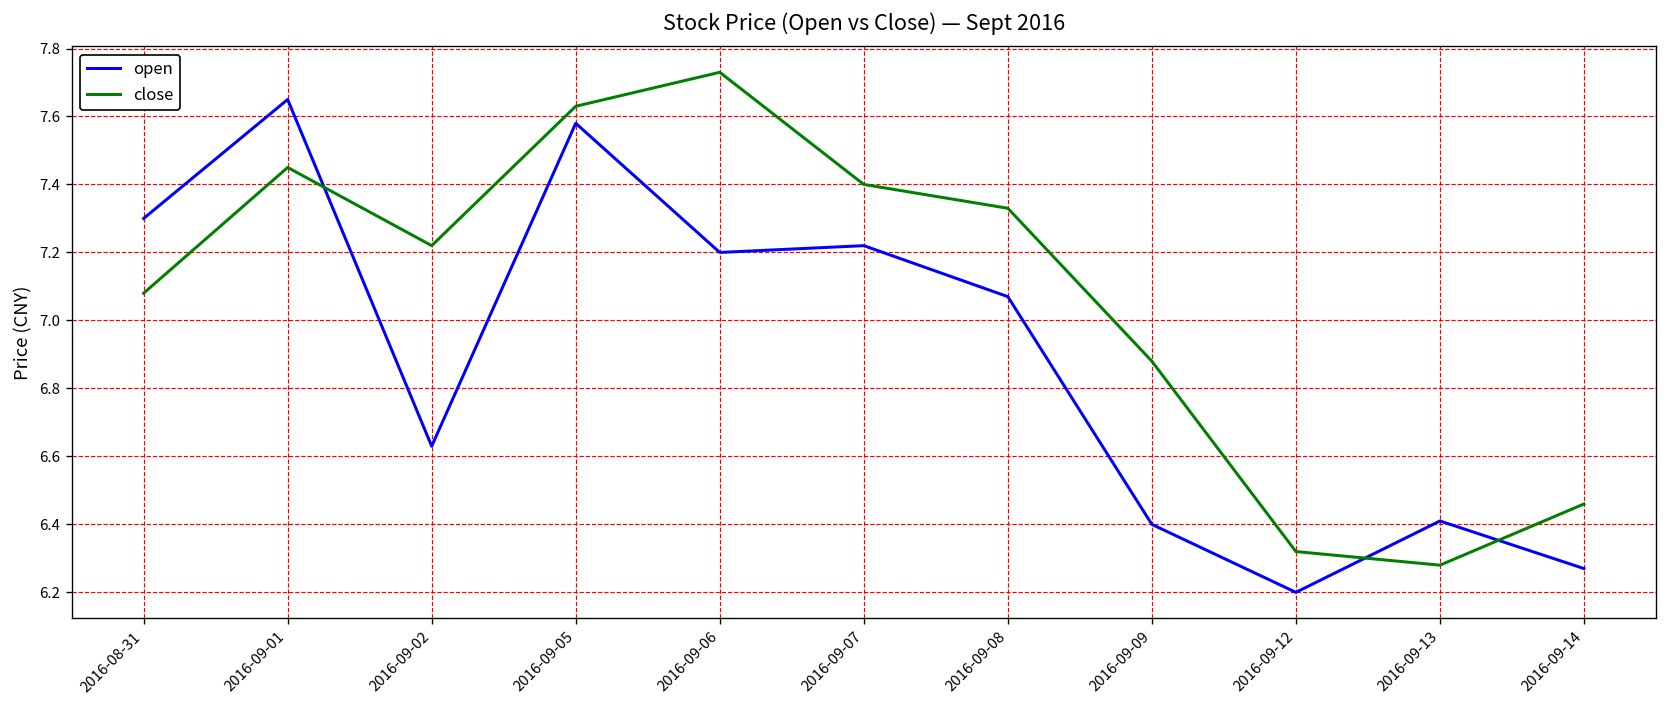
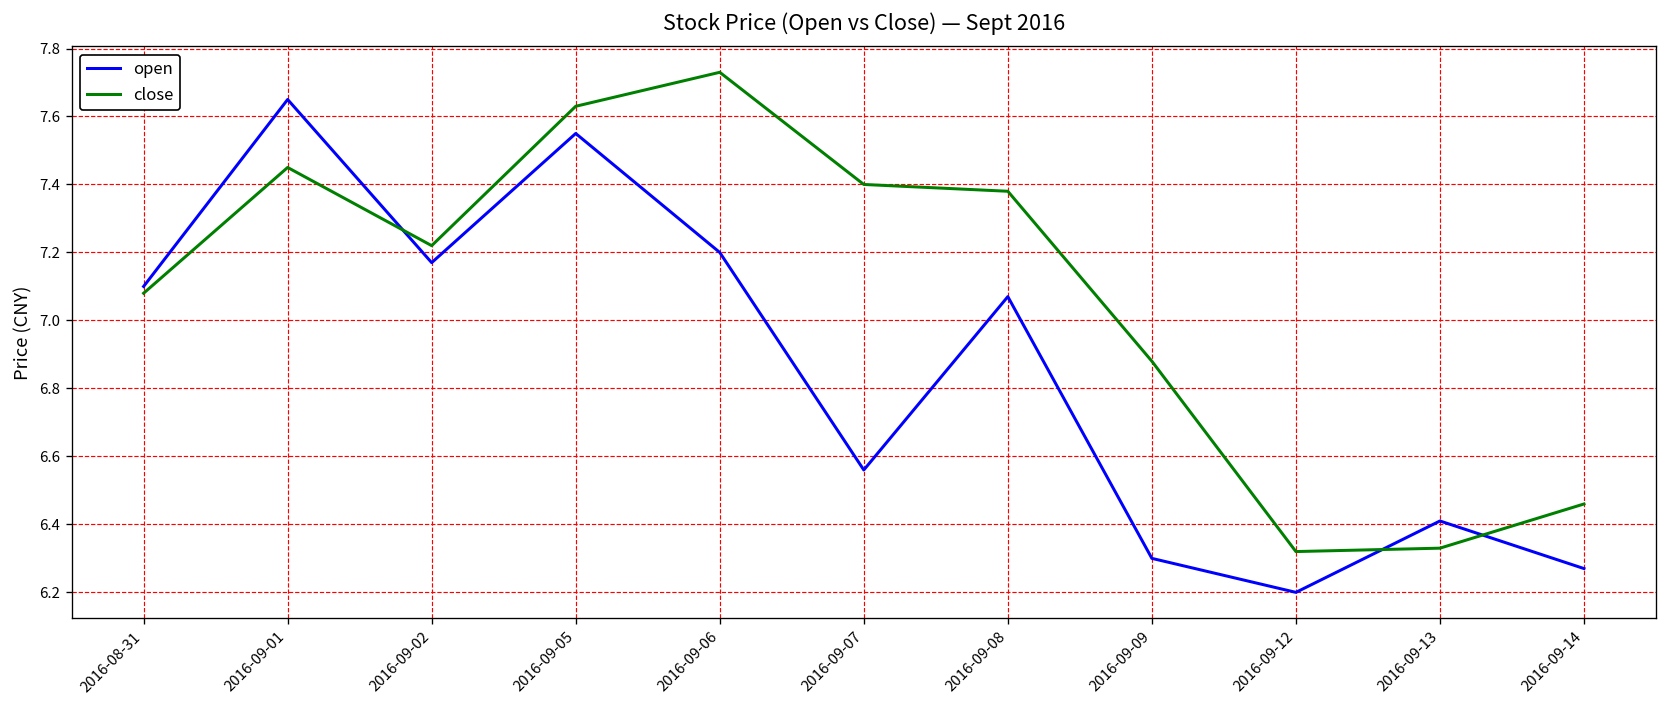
open, 2016-08-31: 7.3 -> 7.1
open, 2016-09-02: 6.63 -> 7.17
open, 2016-09-05: 7.58 -> 7.55
open, 2016-09-07: 7.22 -> 6.56
close, 2016-09-08: 7.33 -> 7.38
open, 2016-09-09: 6.4 -> 6.3
close, 2016-09-13: 6.28 -> 6.33
